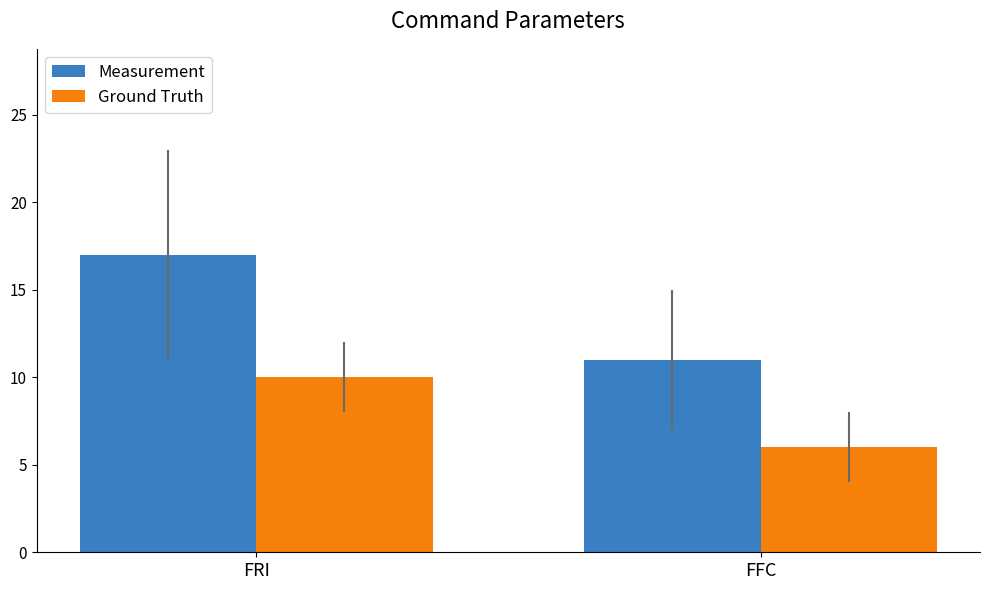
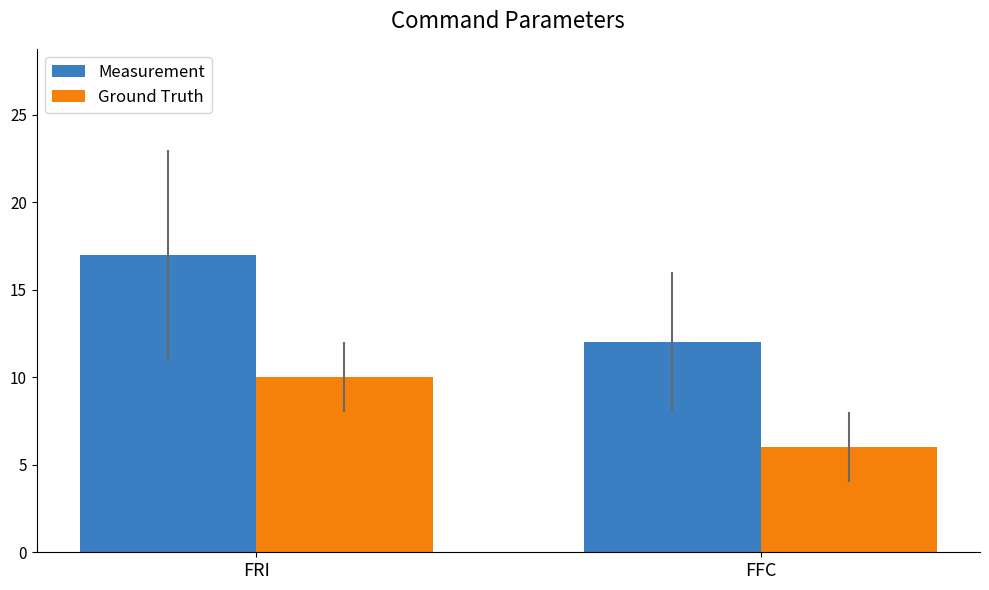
Measurement, FFC: 11 -> 12
